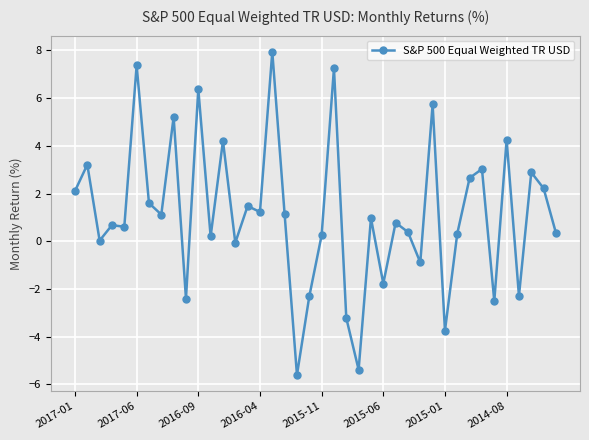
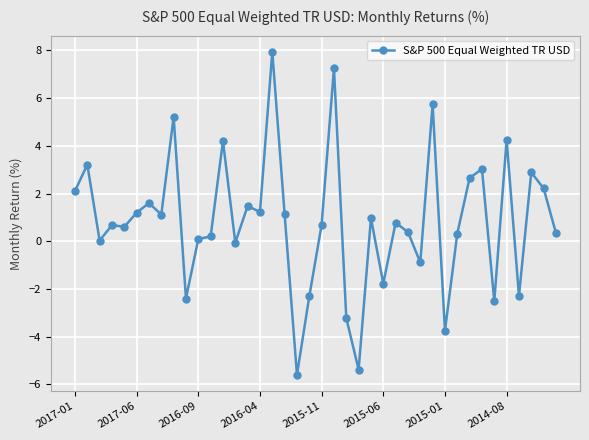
2017-06: 7.4 -> 1.2
2016-09: 6.4 -> 0.1
2015-11: 0.3 -> 0.7
